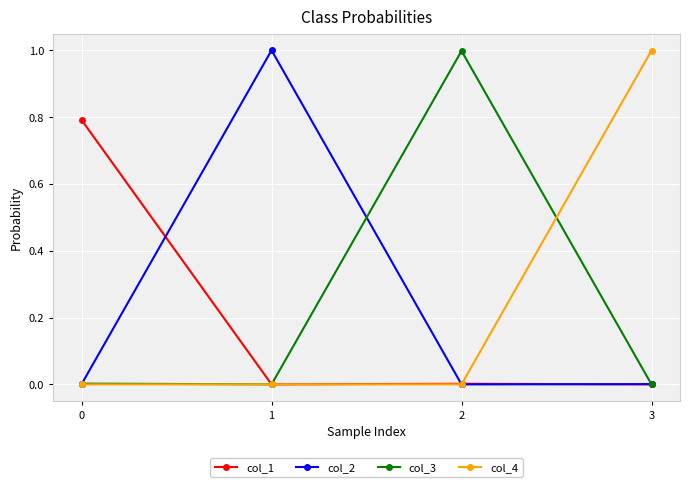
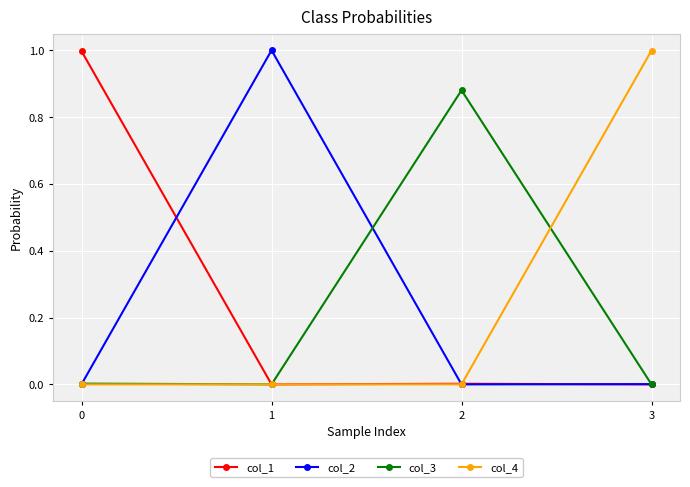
col_1, 0: 0.79 -> 1.00
col_3, 2: 1.00 -> 0.88
